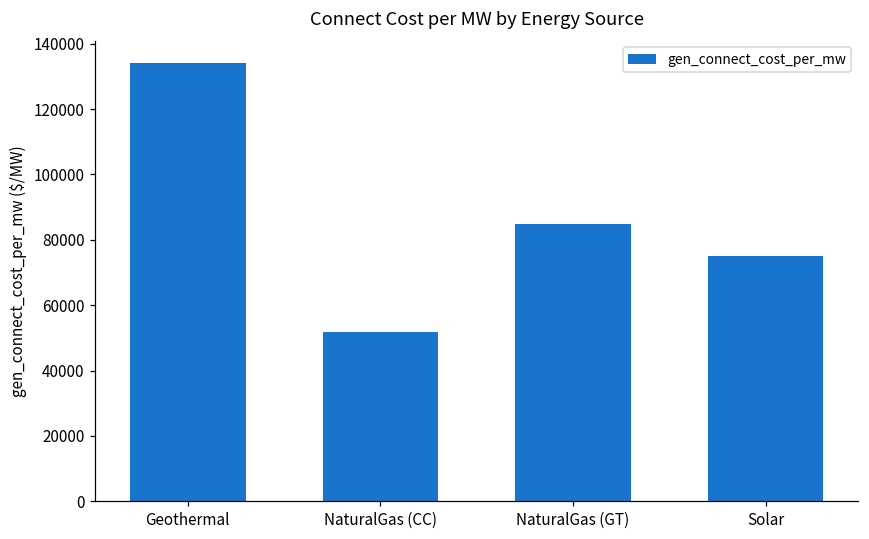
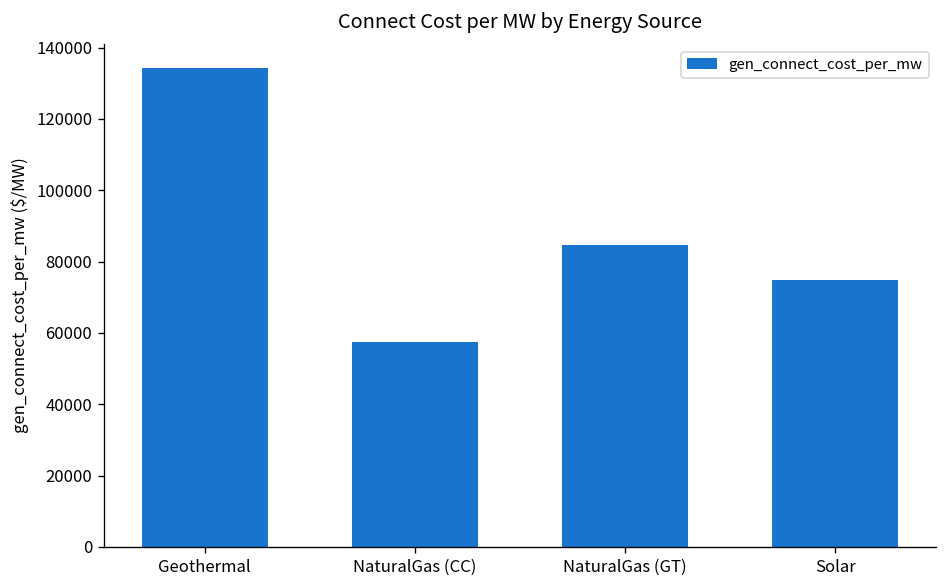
NaturalGas (CC): 52000 -> 58000
